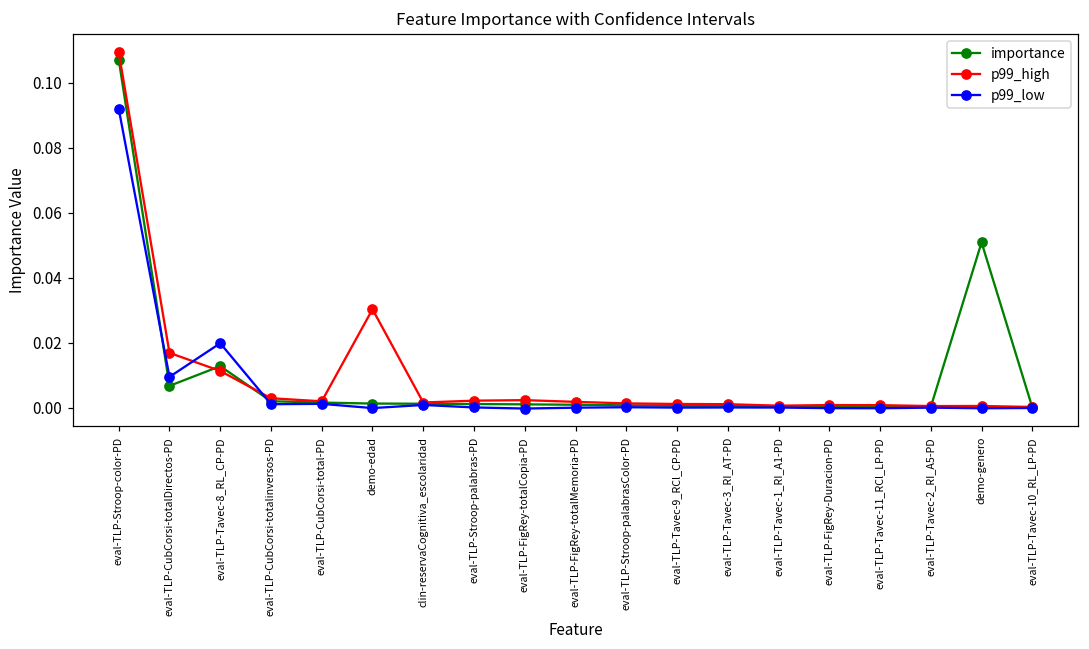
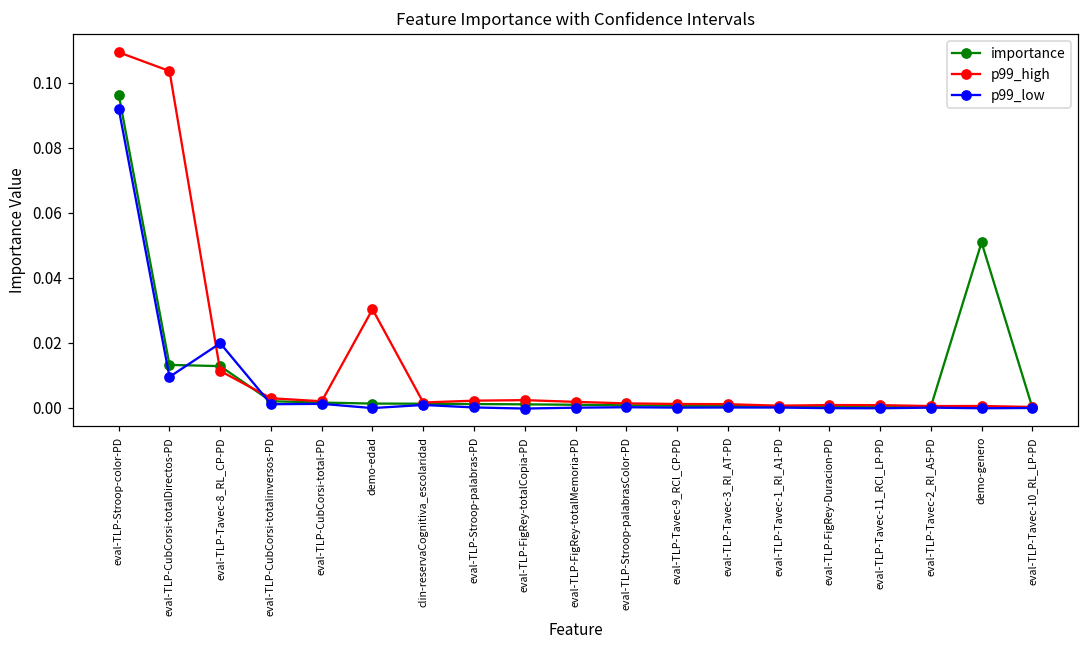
importance, eval-TLP-Stroop-color-PD: 0.107 -> 0.096
importance, eval-TLP-CubCorsi-totalDirectos-PD: 0.007 -> 0.013
p99_high, eval-TLP-CubCorsi-totalDirectos-PD: 0.017 -> 0.104
